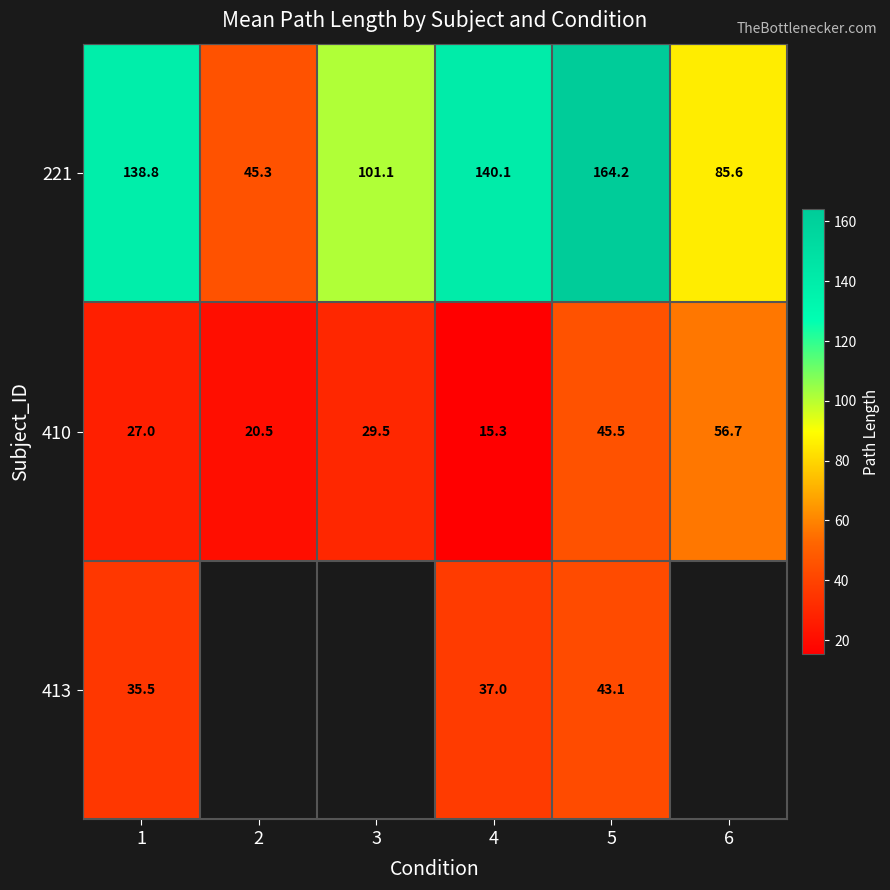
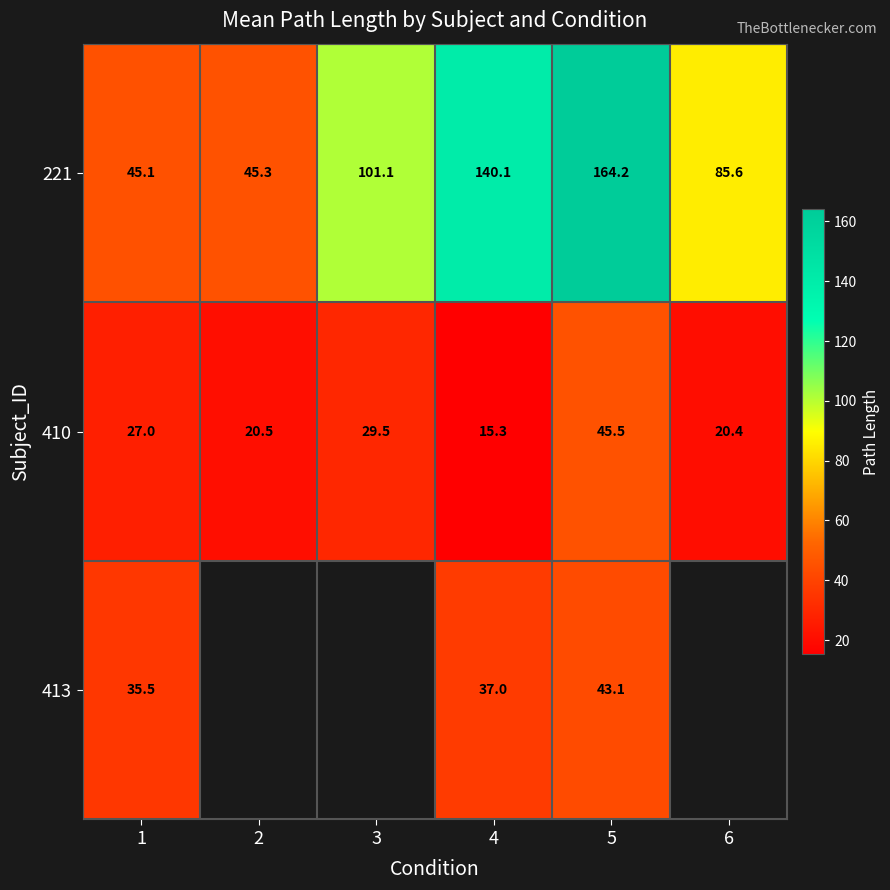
221, 1: 138.8 -> 45.1
410, 6: 56.7 -> 20.4
